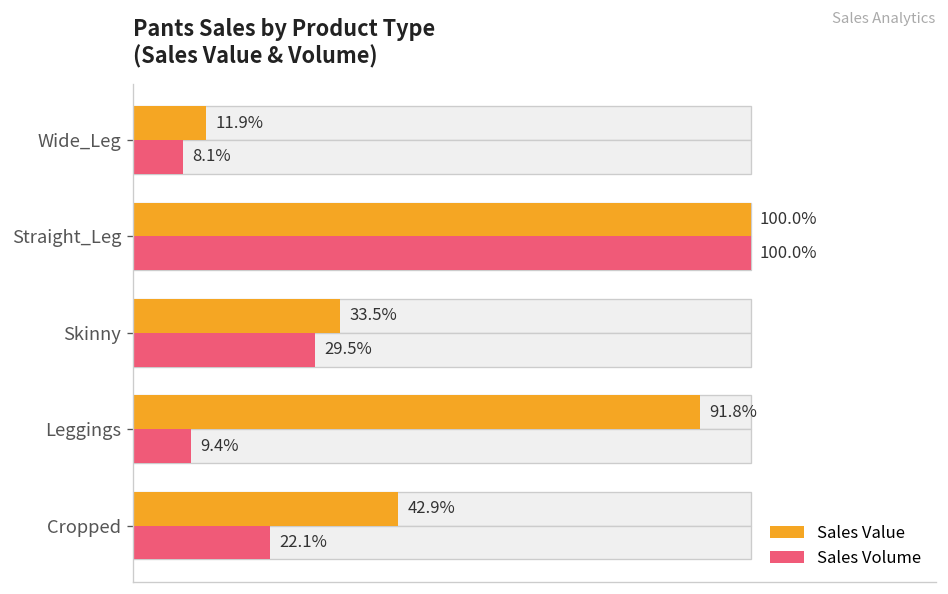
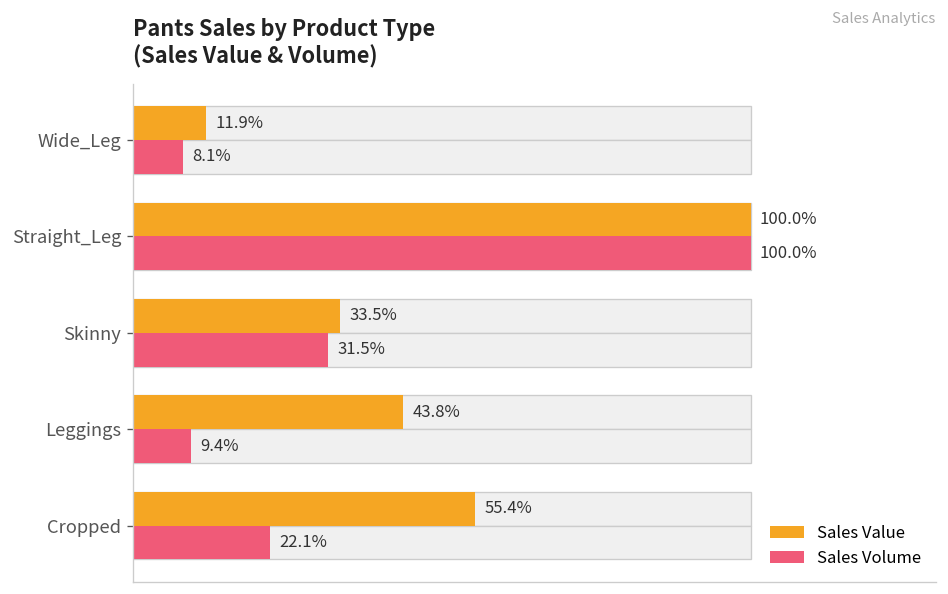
Sales Volume, Skinny: 29.5% -> 31.5%
Sales Value, Leggings: 91.8% -> 43.8%
Sales Value, Cropped: 42.9% -> 55.4%
